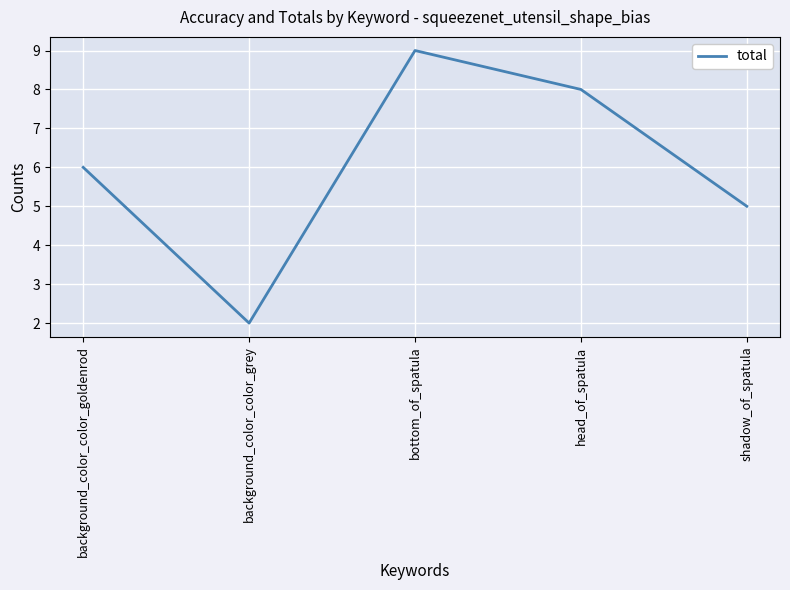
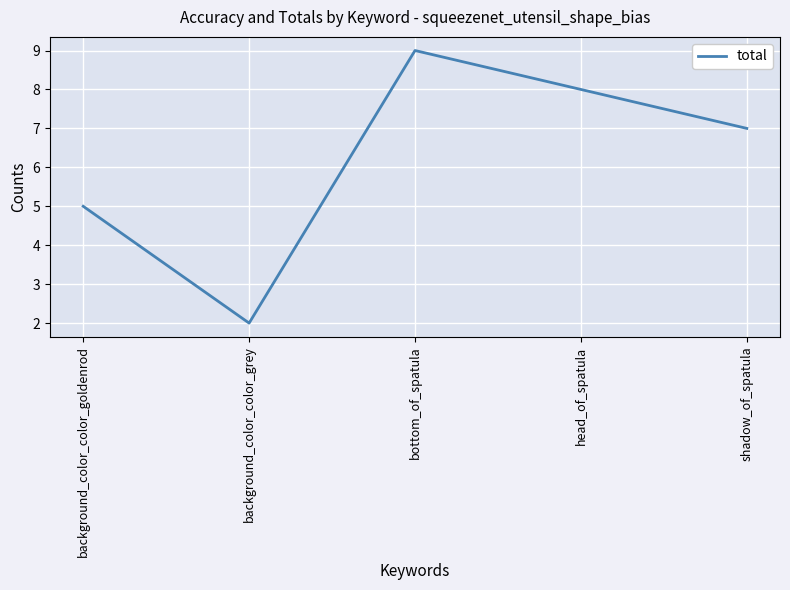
background_color_color_goldenrod: 6 -> 5
shadow_of_spatula: 5 -> 7
